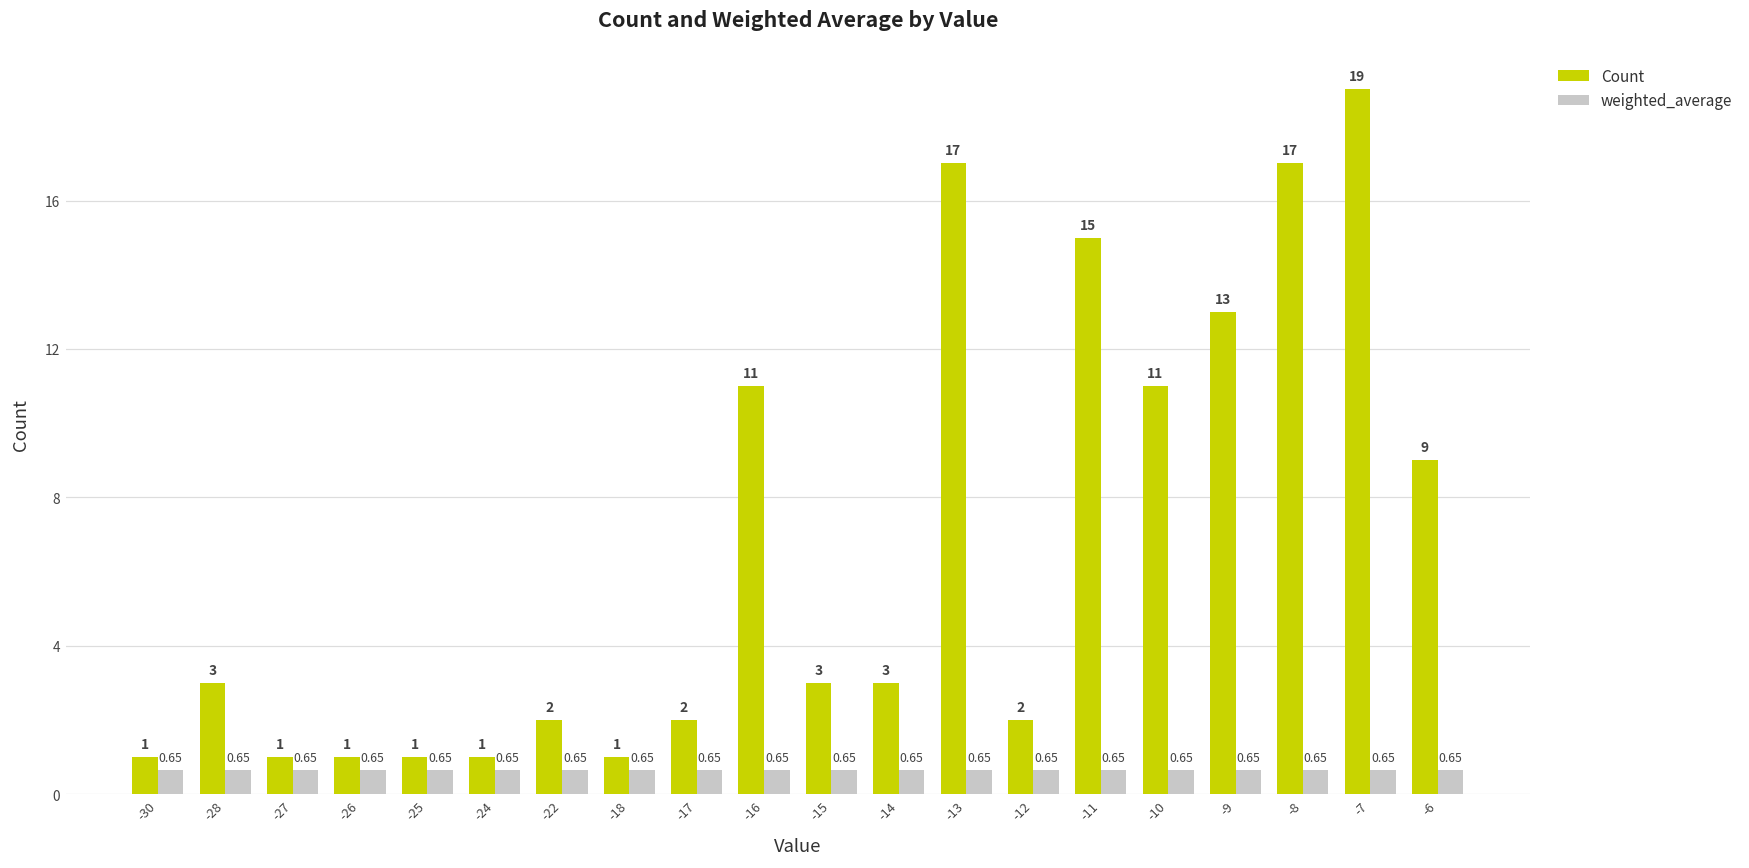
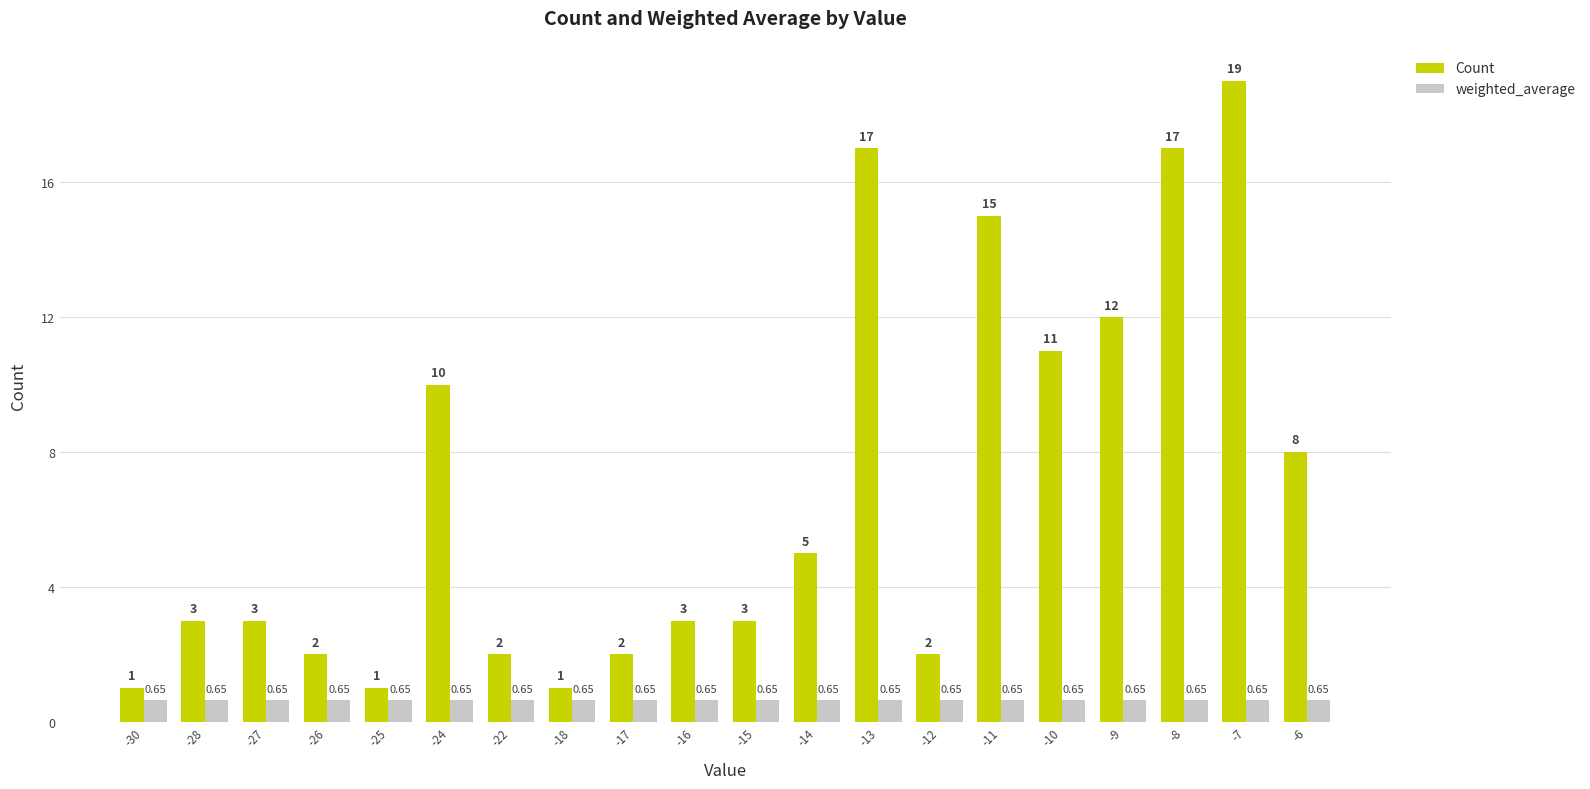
Count, -27: 1 -> 3
Count, -26: 1 -> 2
Count, -24: 1 -> 10
Count, -16: 11 -> 3
Count, -14: 3 -> 5
Count, -9: 13 -> 12
Count, -6: 9 -> 8
